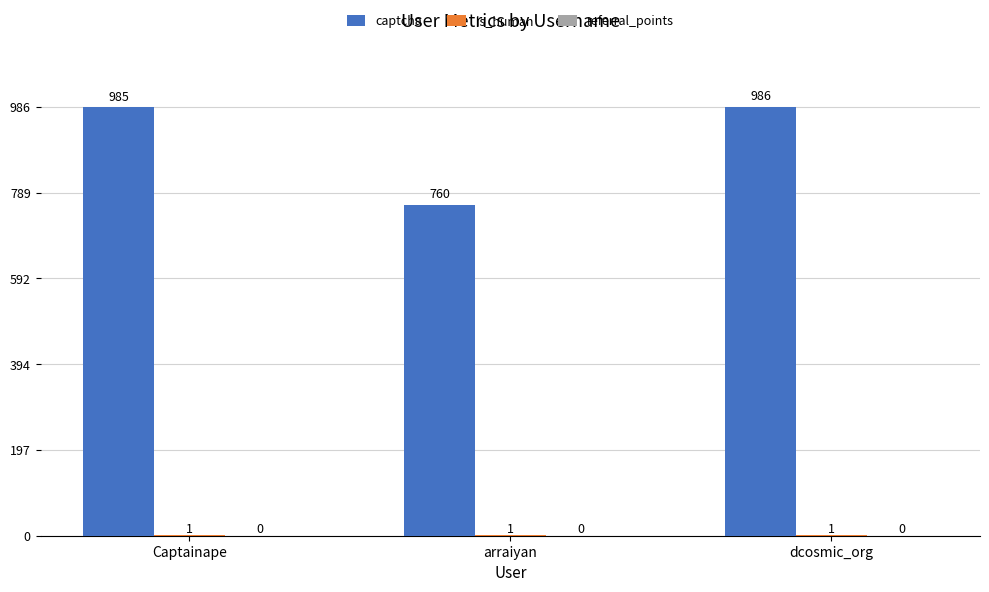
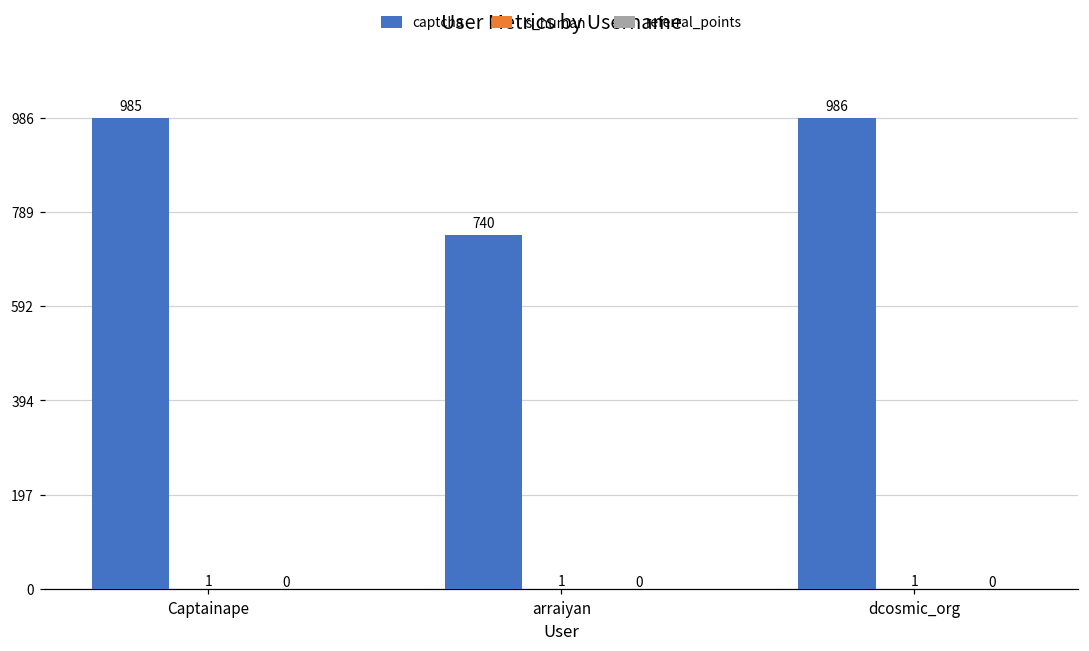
captcha, arraiyan: 760 -> 740
